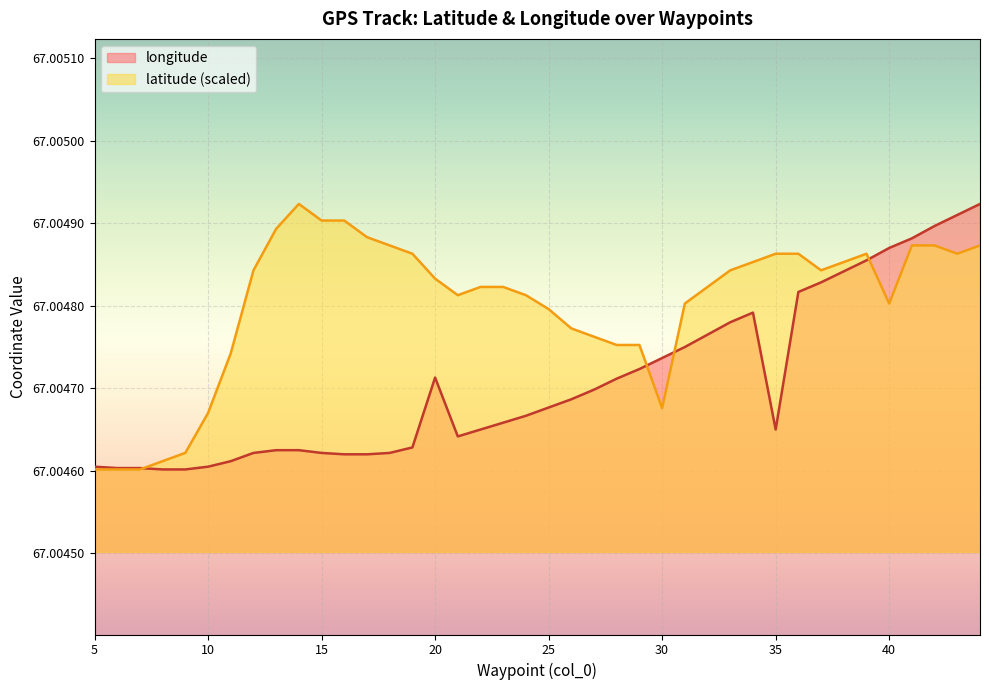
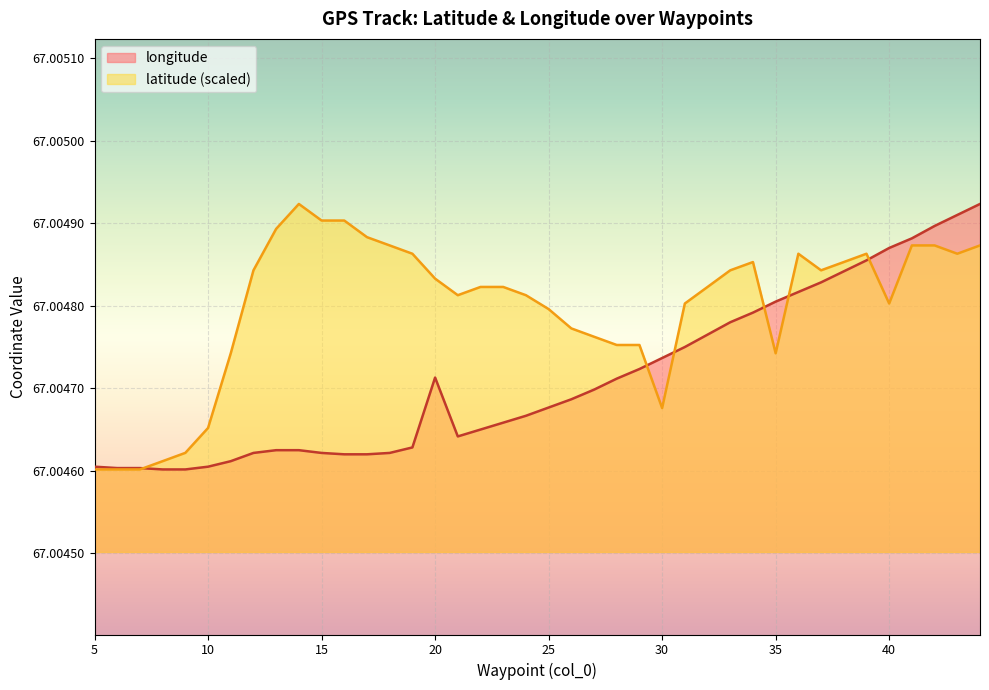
latitude (scaled), 10: 67.00467 -> 67.00465
longitude, 35: 67.00465 -> 67.00481
latitude (scaled), 35: 67.00486 -> 67.00474
